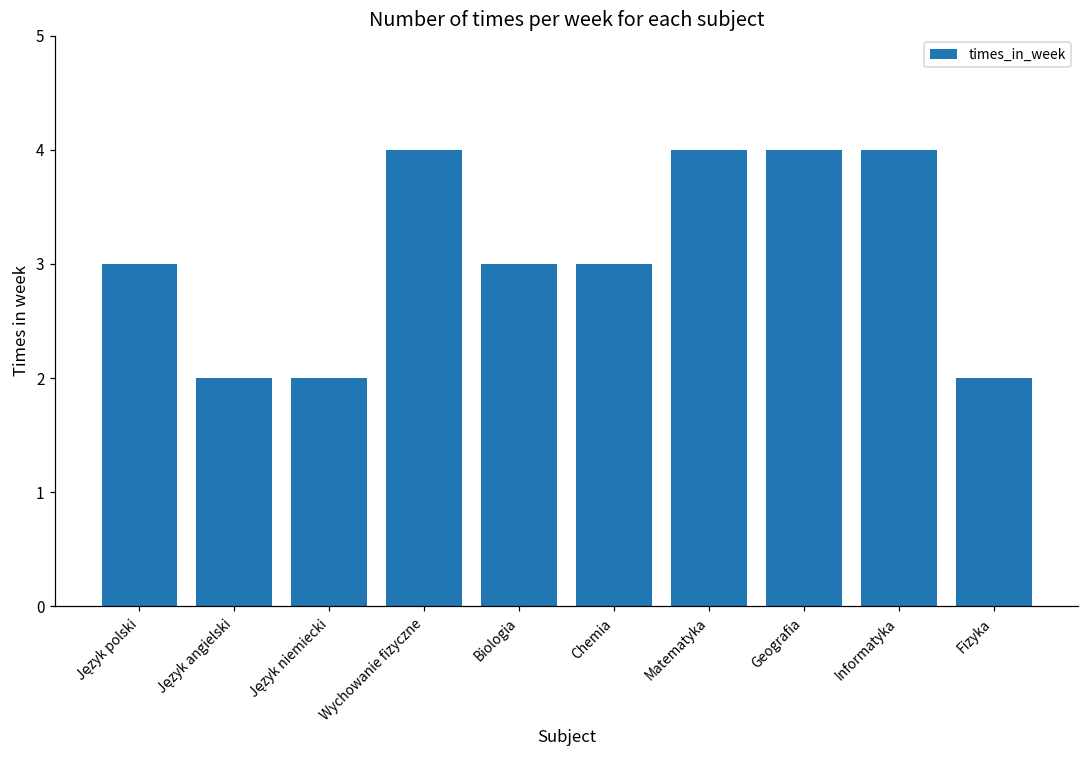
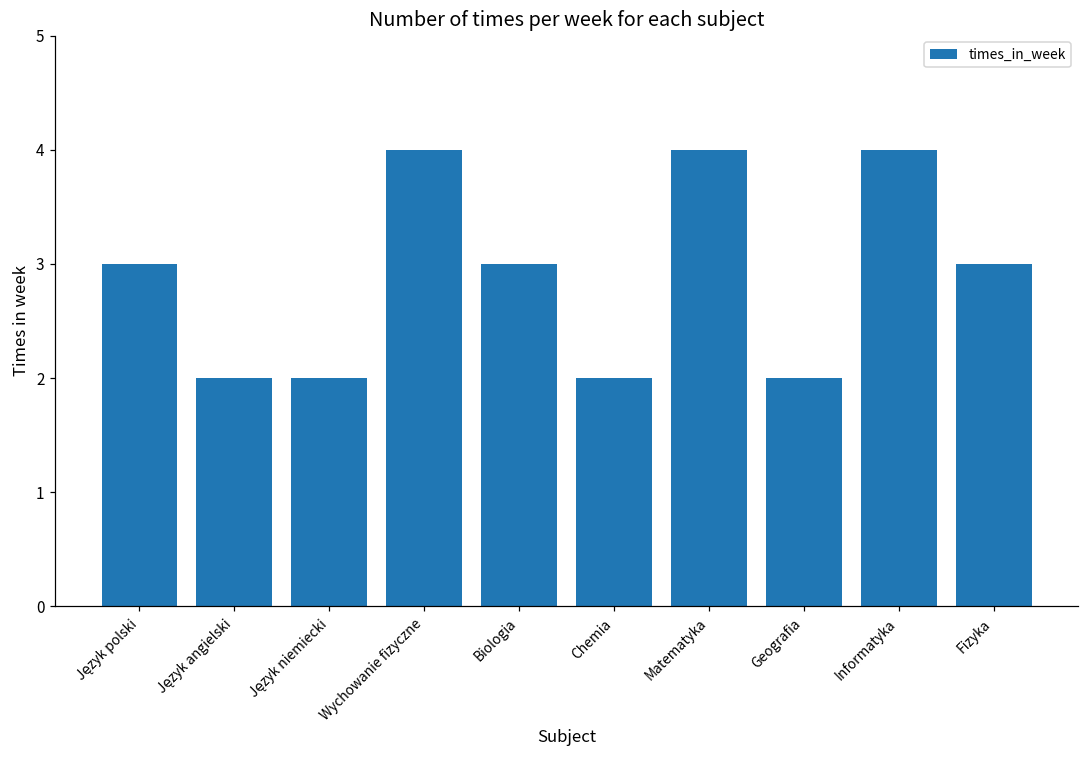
Chemia: 3 -> 2
Geografia: 4 -> 2
Fizyka: 2 -> 3
